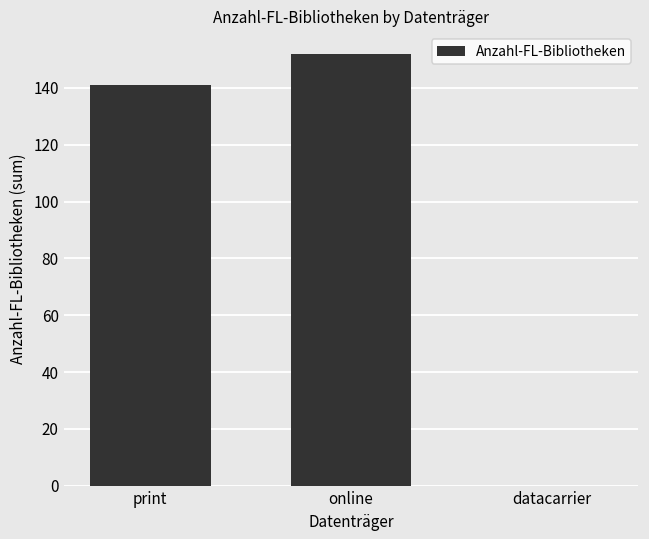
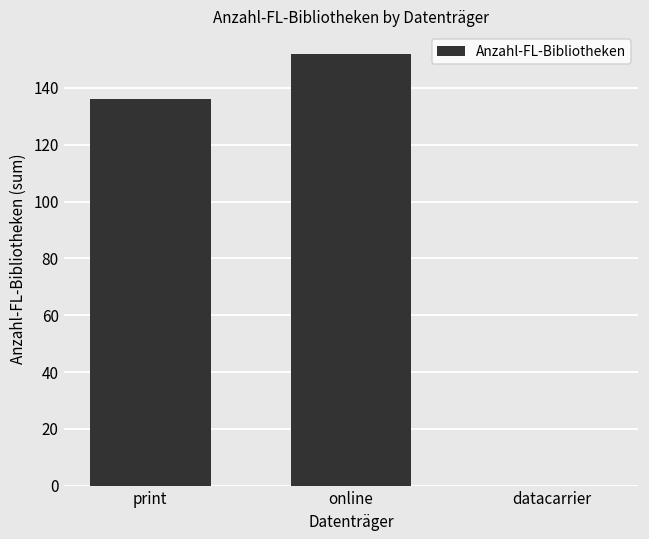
print: 141 -> 136
